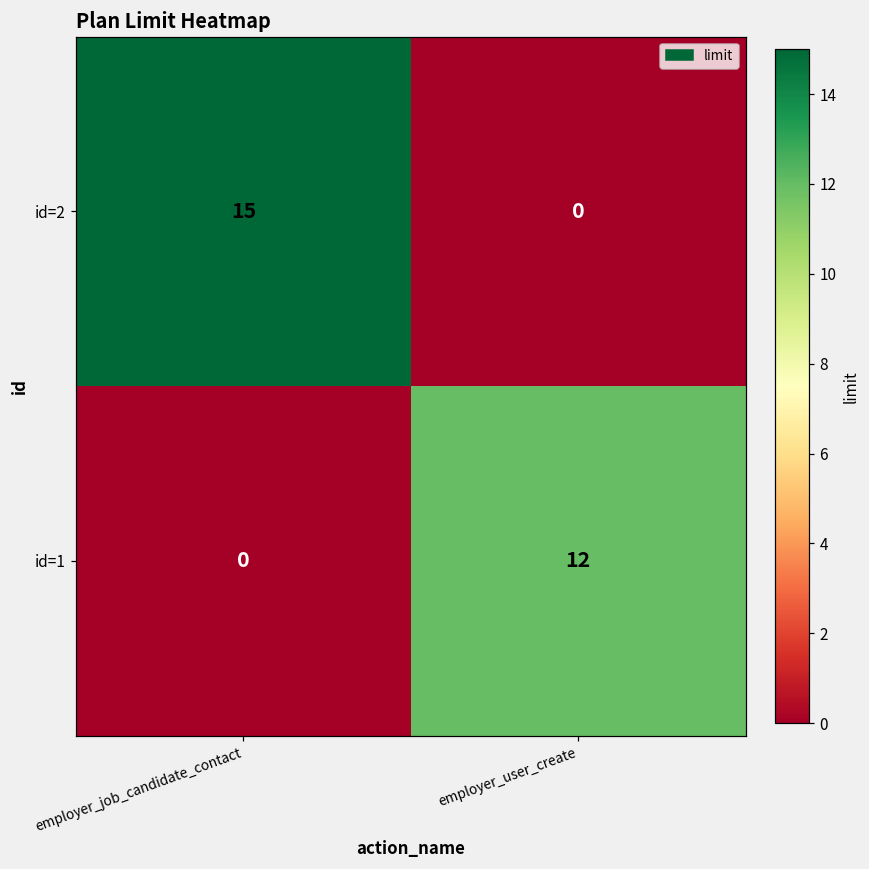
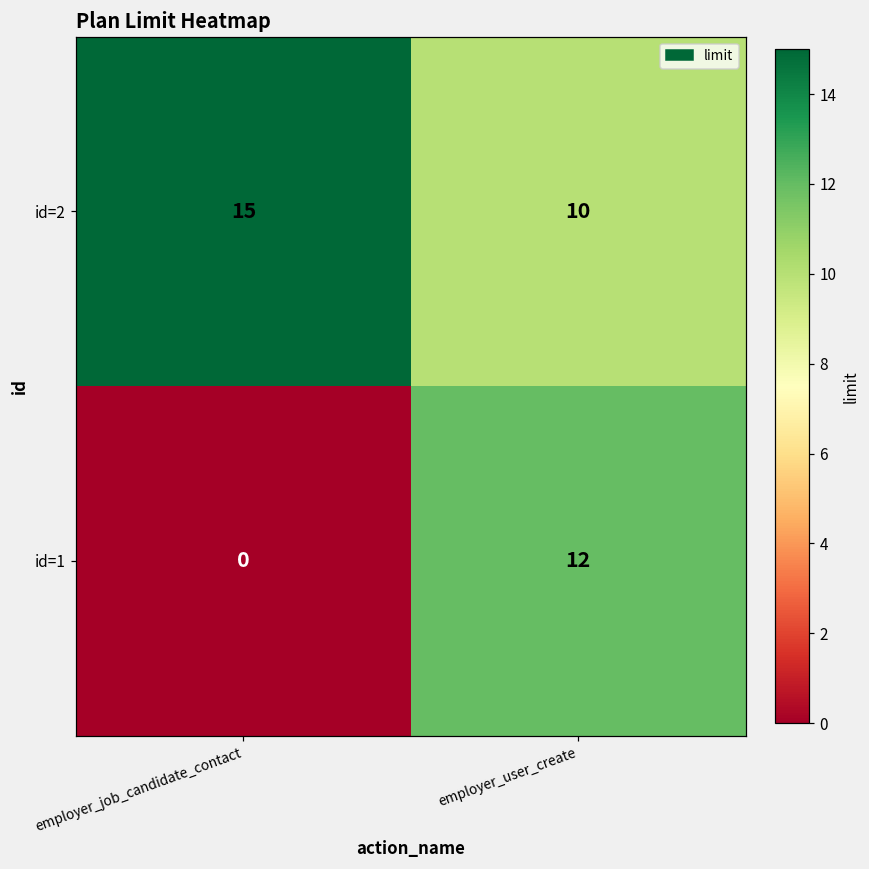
id=2, employer_user_create: 0 -> 10
